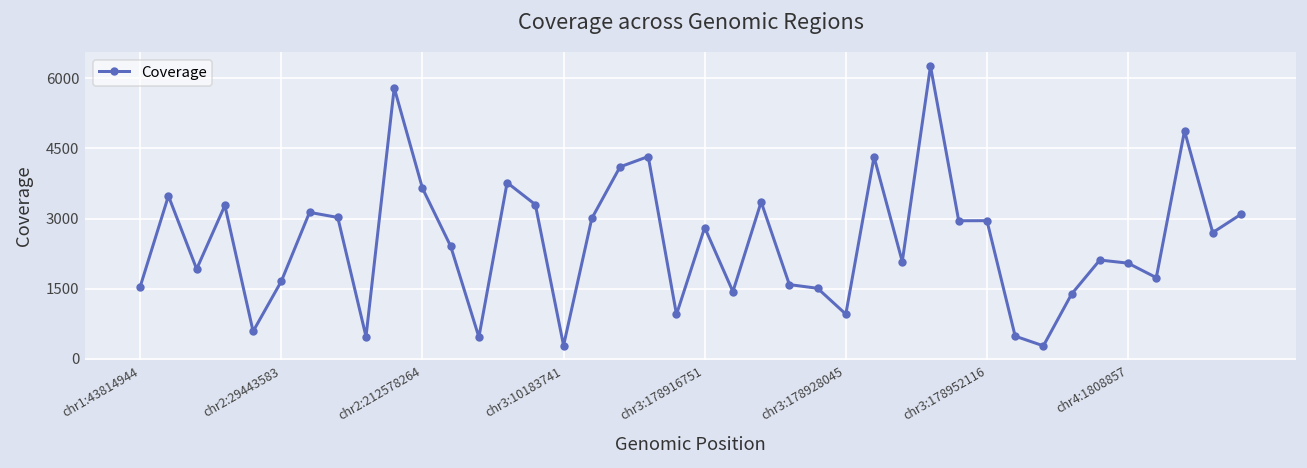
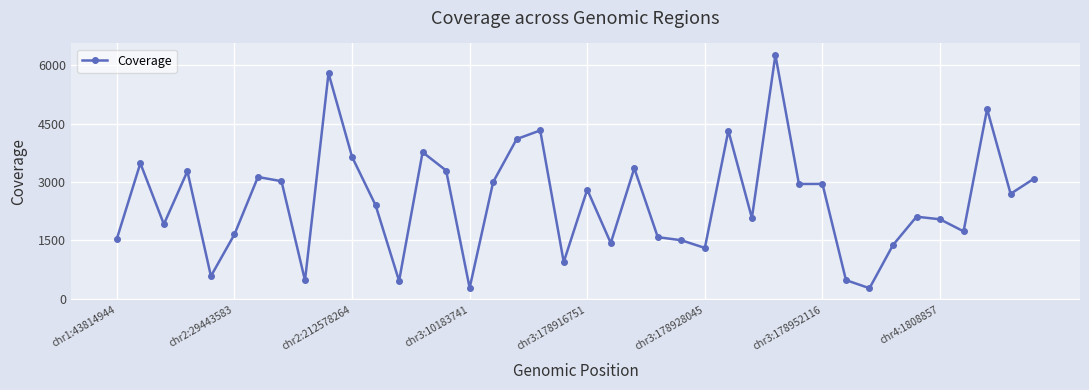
chr3:178928045: 1000 -> 1300
